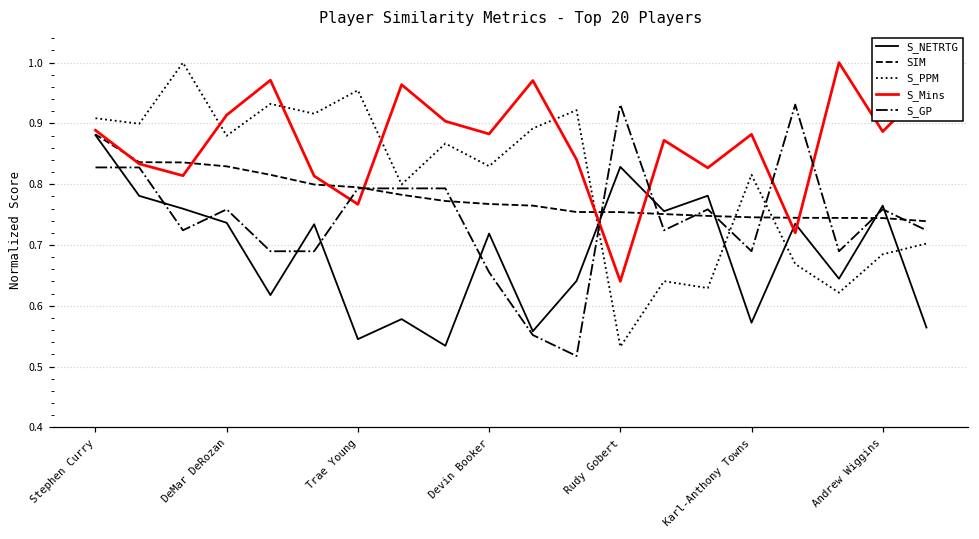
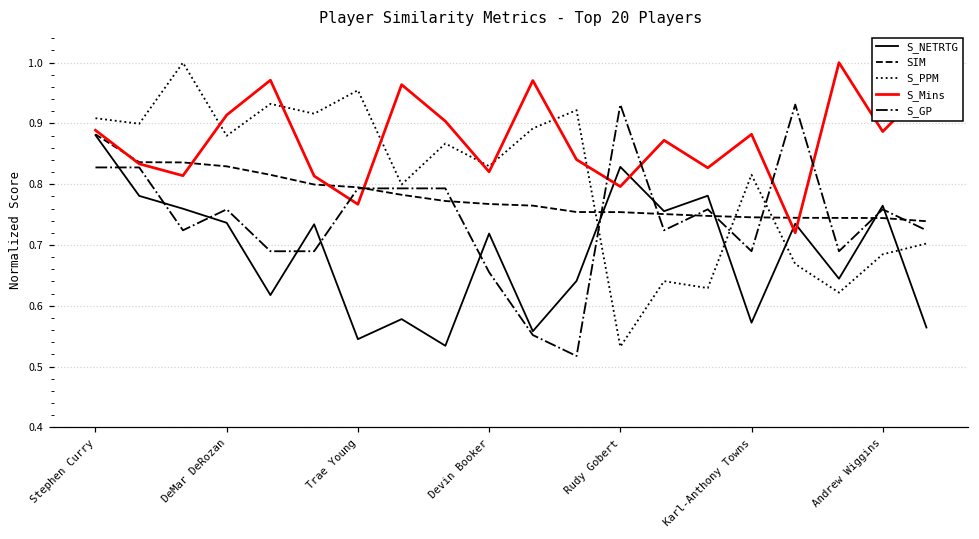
S_Mins, Devin Booker: 0.88 -> 0.82
S_Mins, Rudy Gobert: 0.64 -> 0.80
